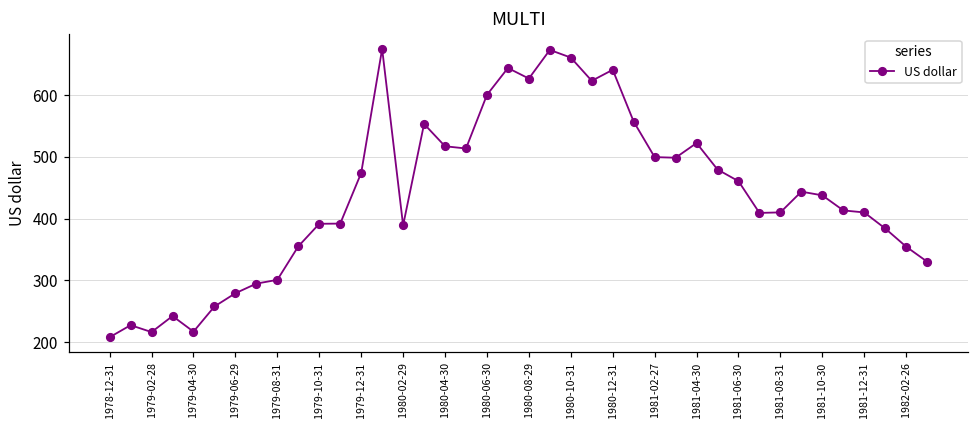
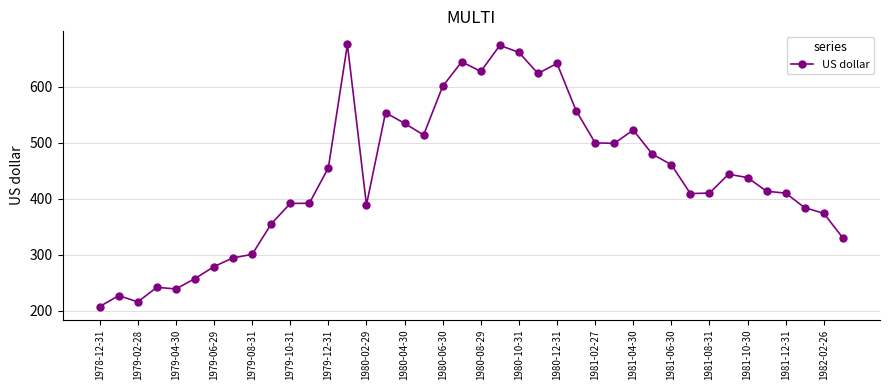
1979-04-30: 220 -> 240
1979-12-31: 470 -> 460
1980-04-30: 520 -> 530
1982-02-26: 350 -> 370
